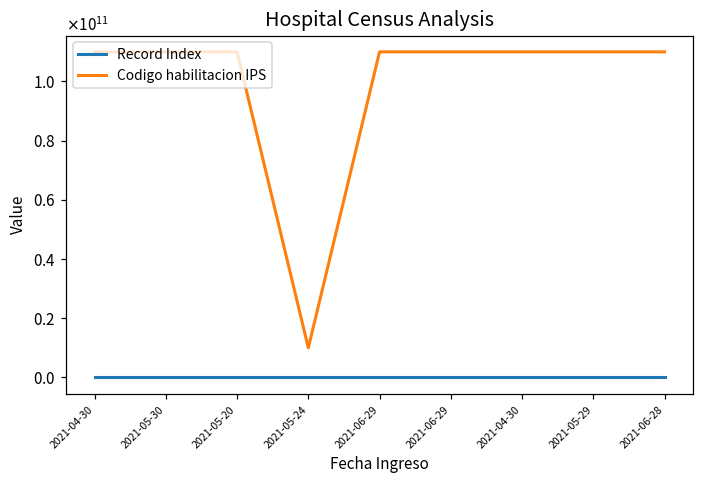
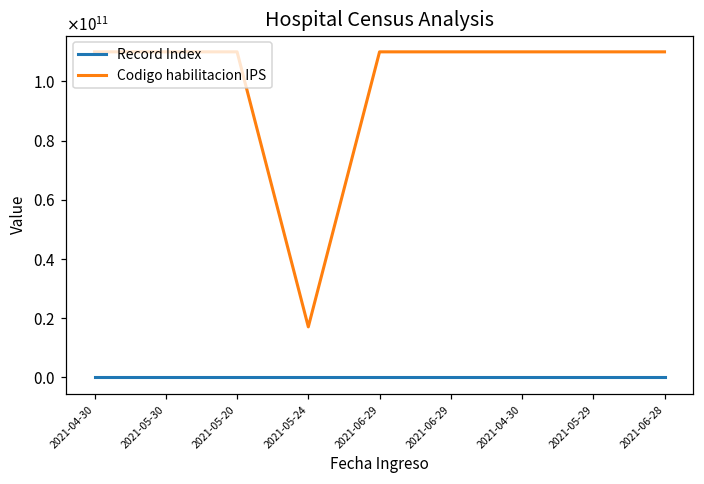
Codigo habilitacion IPS, 2021-05-24: 10000000000 -> 17000000000
